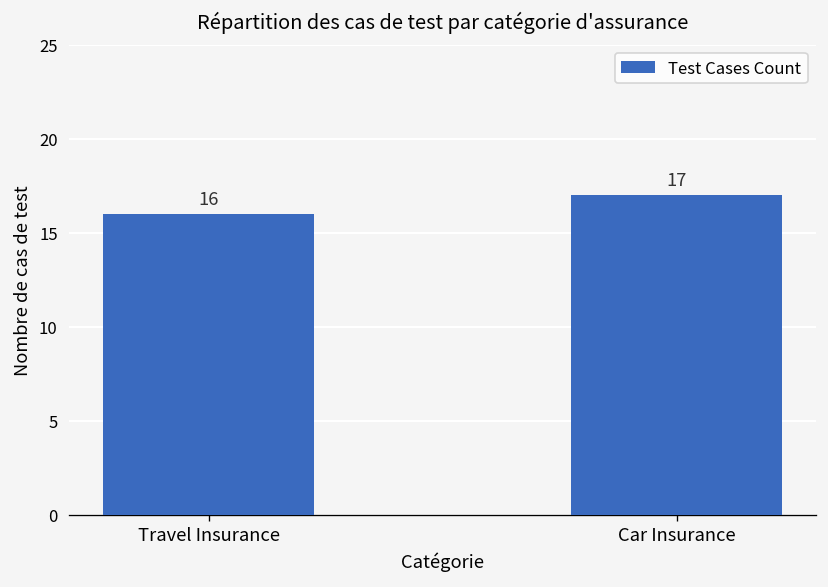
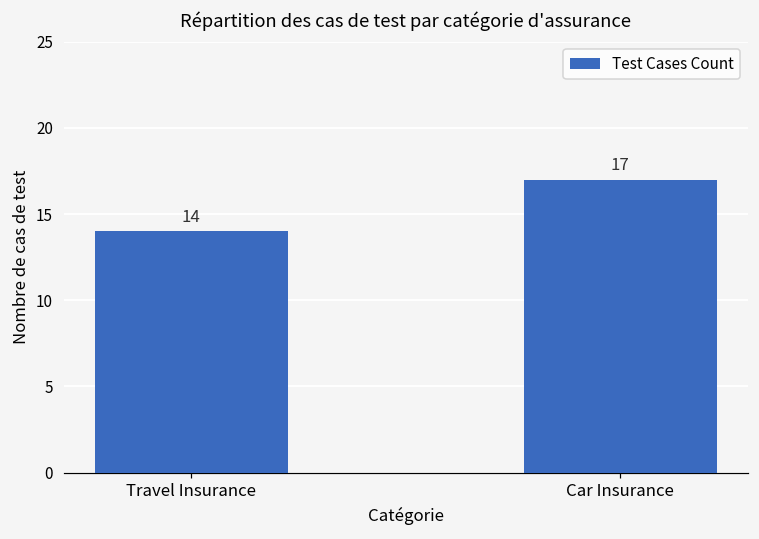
Travel Insurance: 16 -> 14
